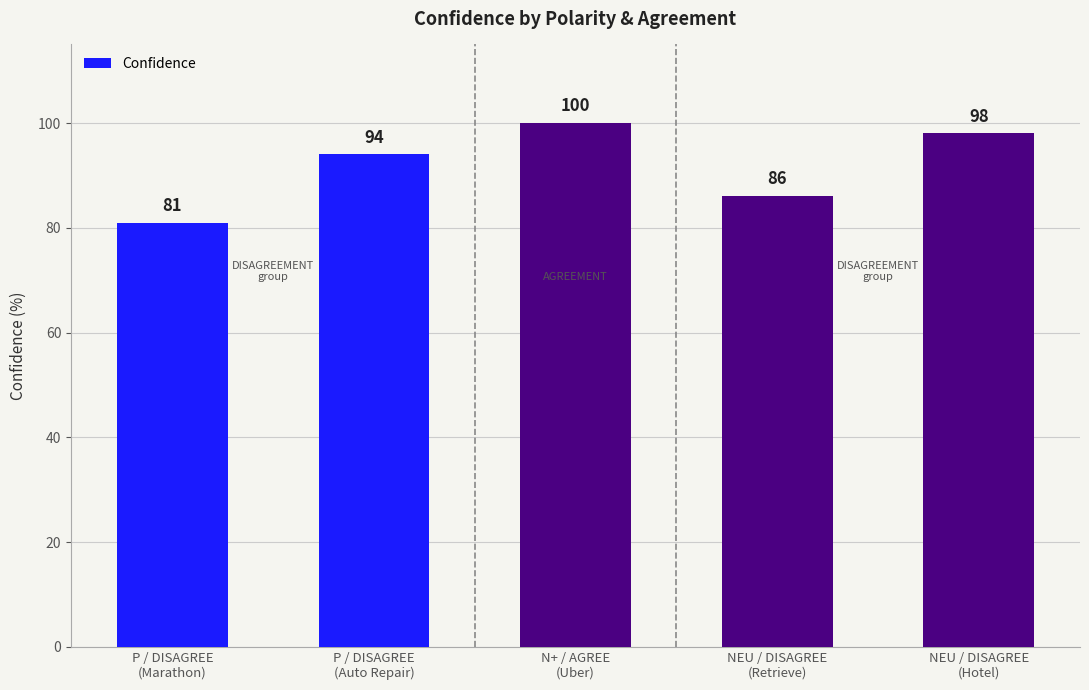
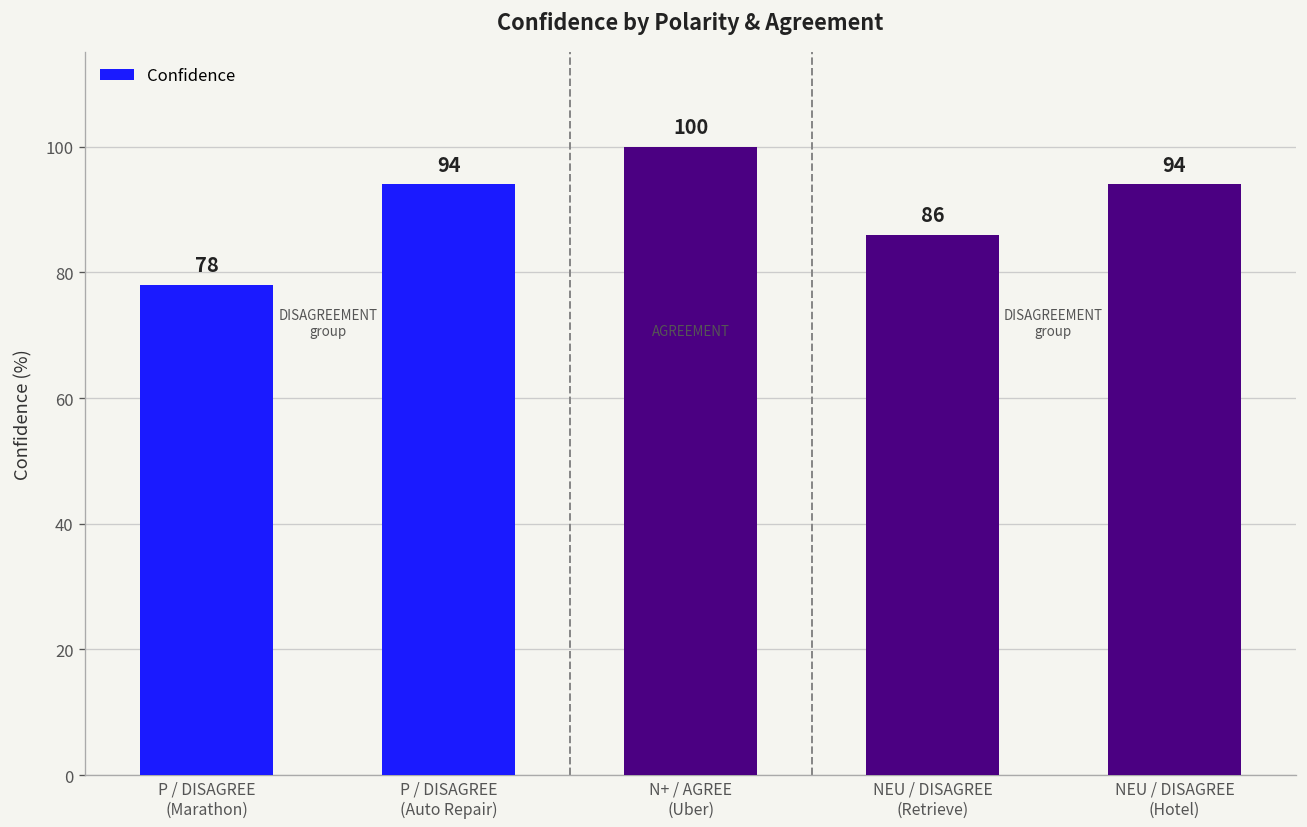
P / DISAGREE (Marathon): 81 -> 78
NEU / DISAGREE (Hotel): 98 -> 94
